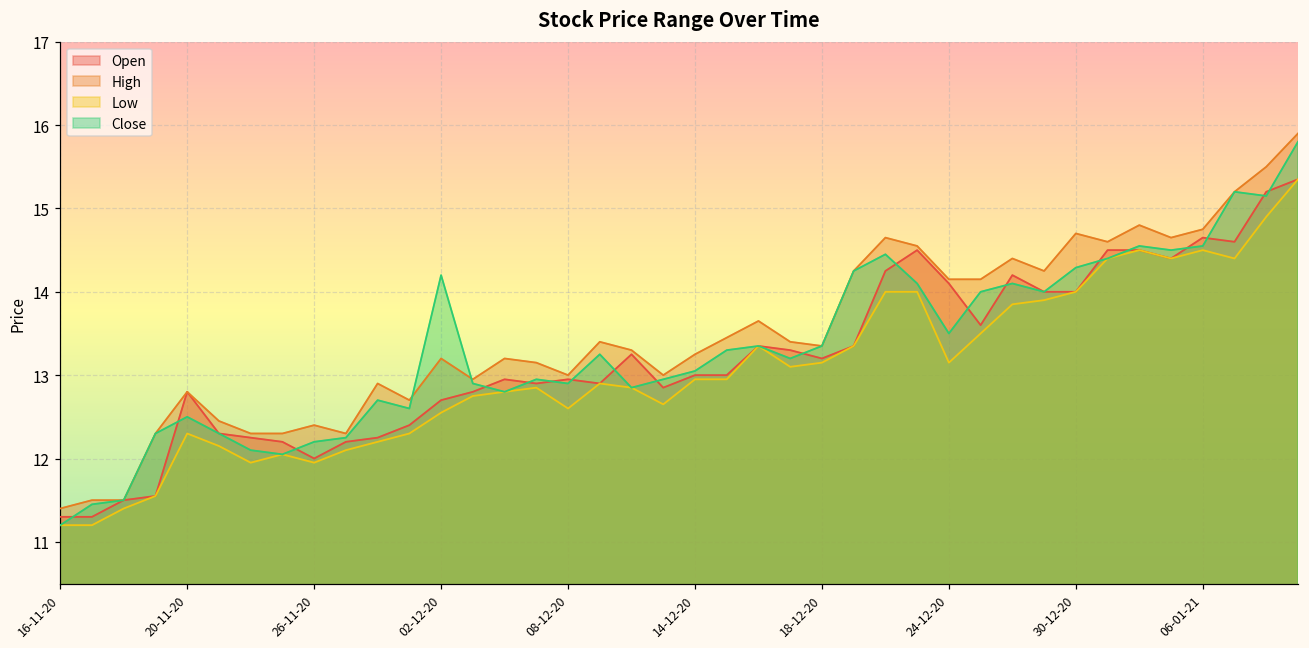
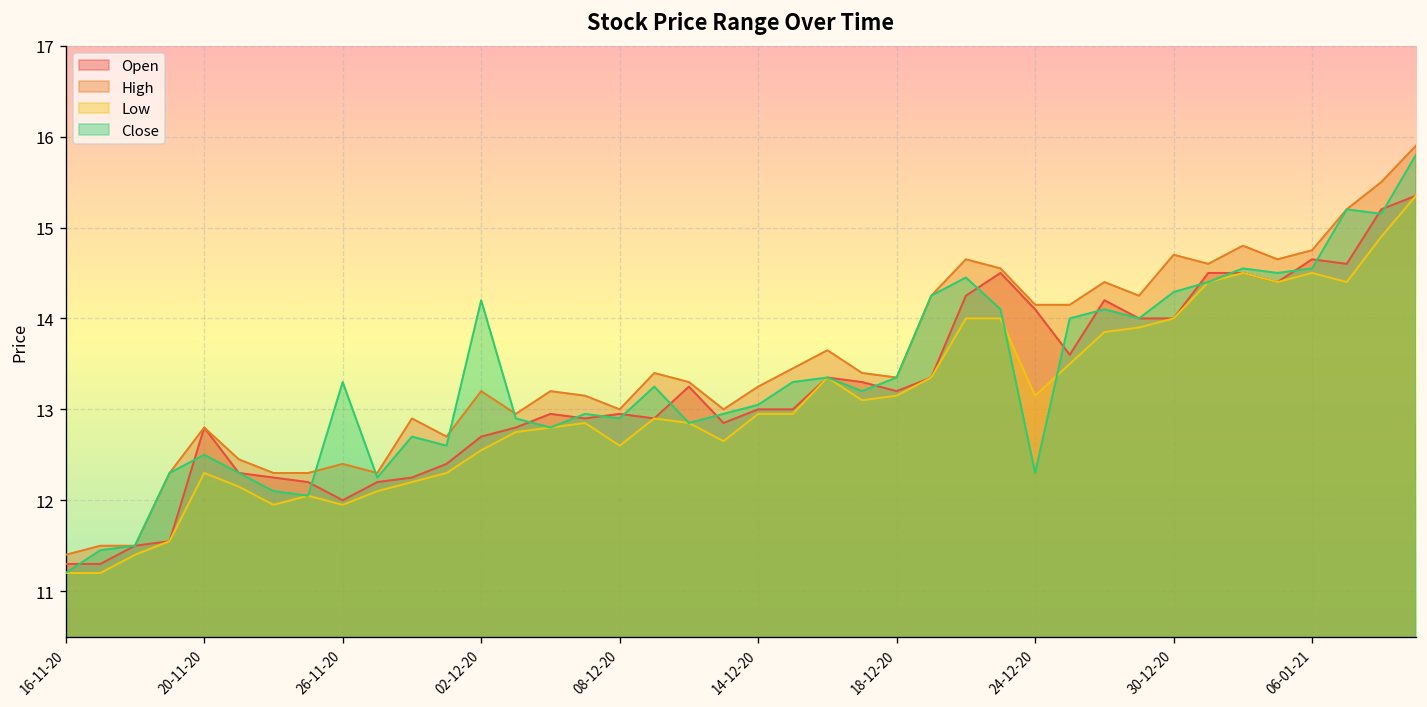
Close, 26-11-20: 12.2 -> 13.3
Close, 24-12-20: 13.5 -> 12.3
